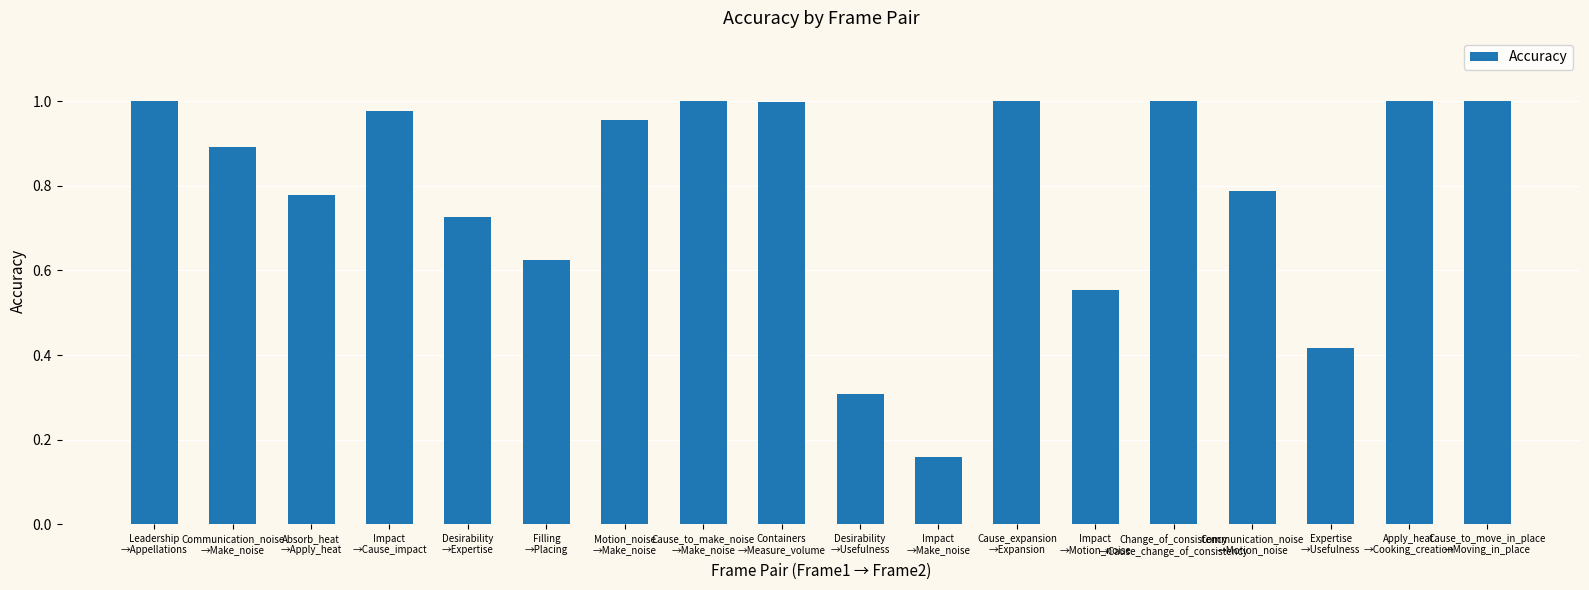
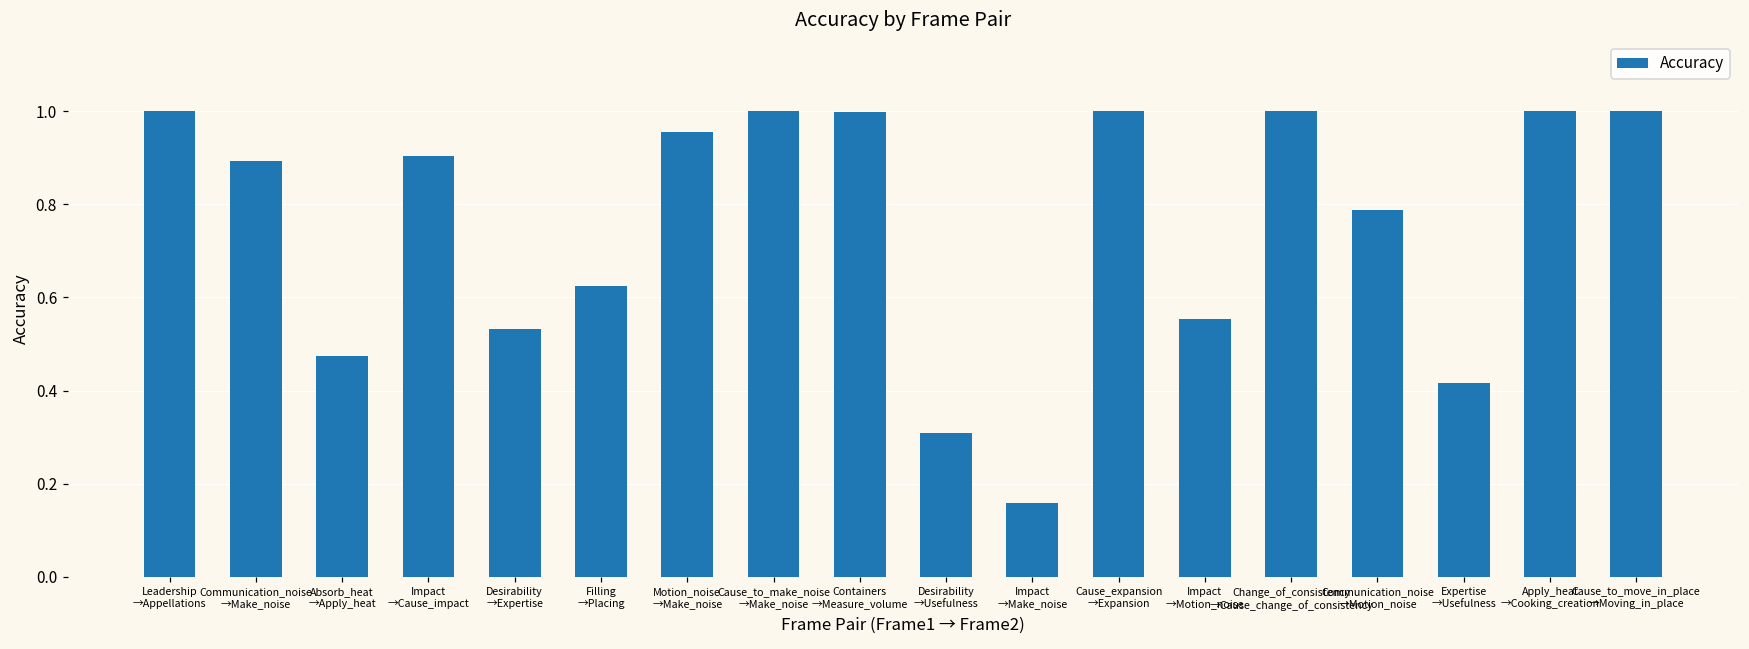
Absorb_heat →Apply_heat: 0.78 -> 0.47
Impact →Cause_impact: 0.98 -> 0.91
Desirability →Expertise: 0.73 -> 0.53
